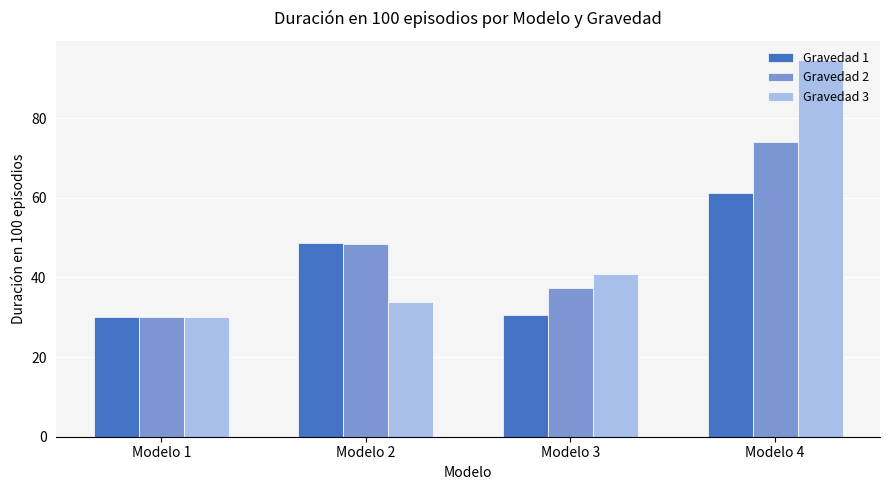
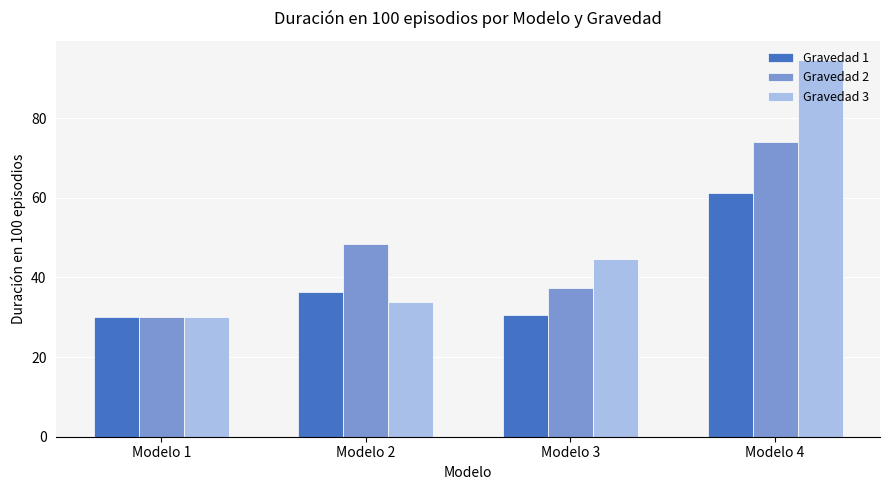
Gravedad 1, Modelo 2: 49 -> 36
Gravedad 3, Modelo 3: 41 -> 45
